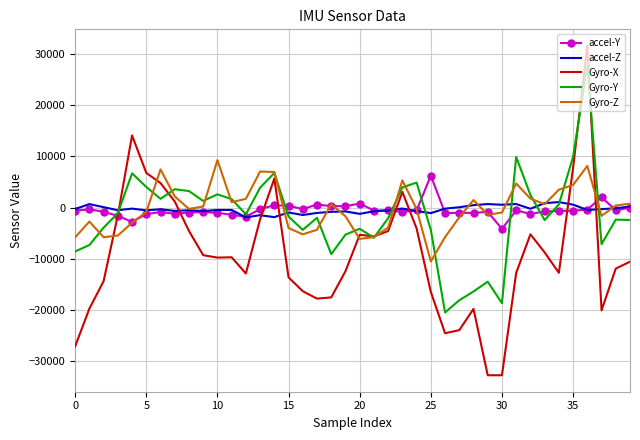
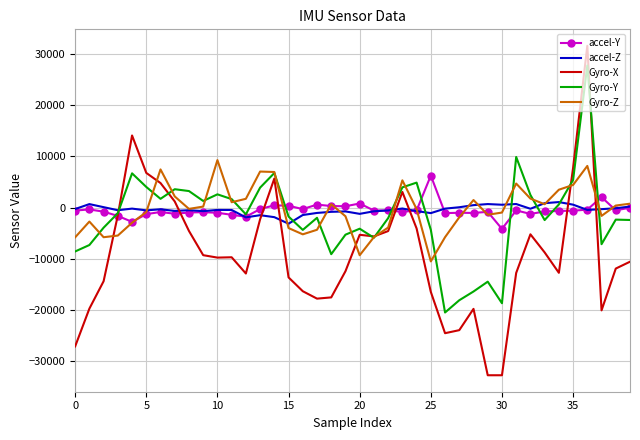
accel-Z, 15: -1000 -> -3000
Gyro-Z, 20: -6000 -> -9000
Gyro-Y, 35: 10000 -> 5000
